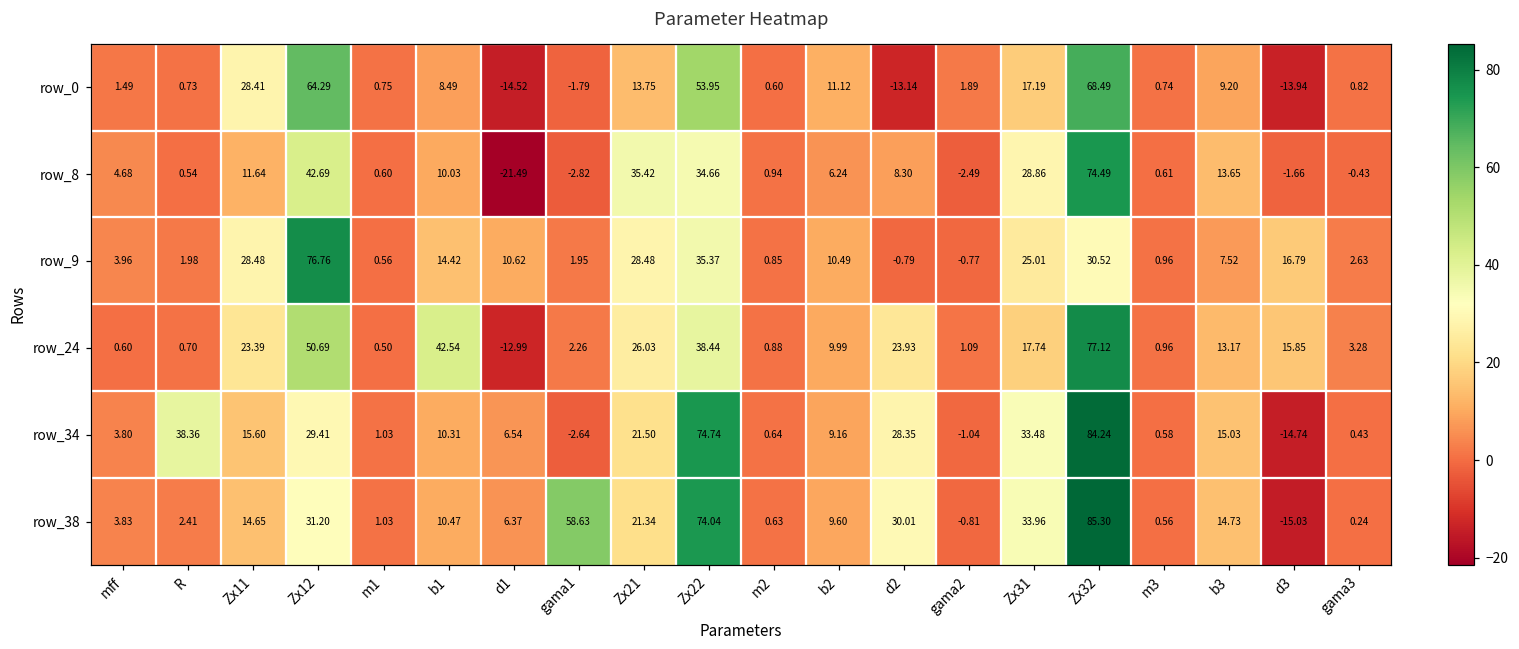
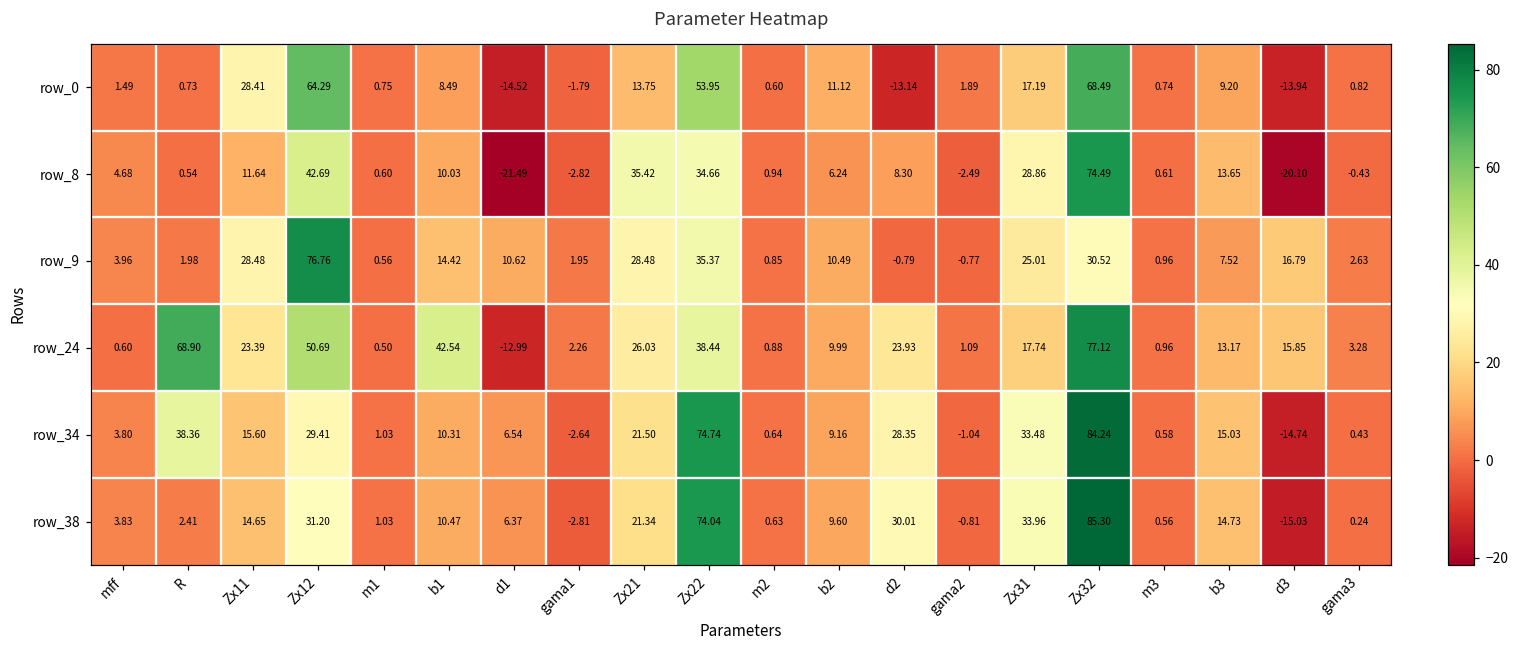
row_8, d3: -1.66 -> -20.10
row_24, R: 0.70 -> 68.90
row_38, gama1: 58.63 -> -2.81
